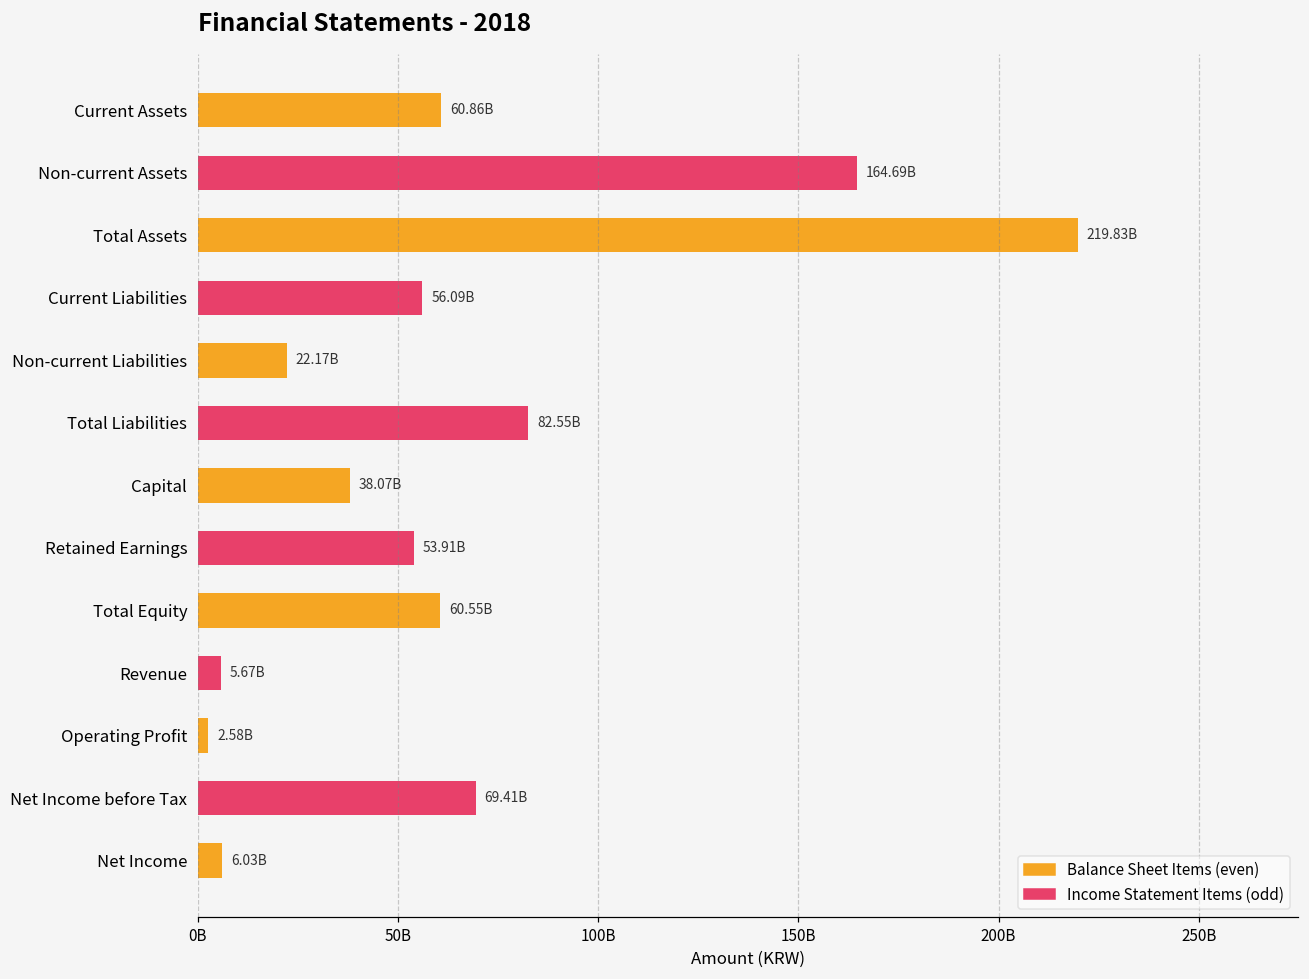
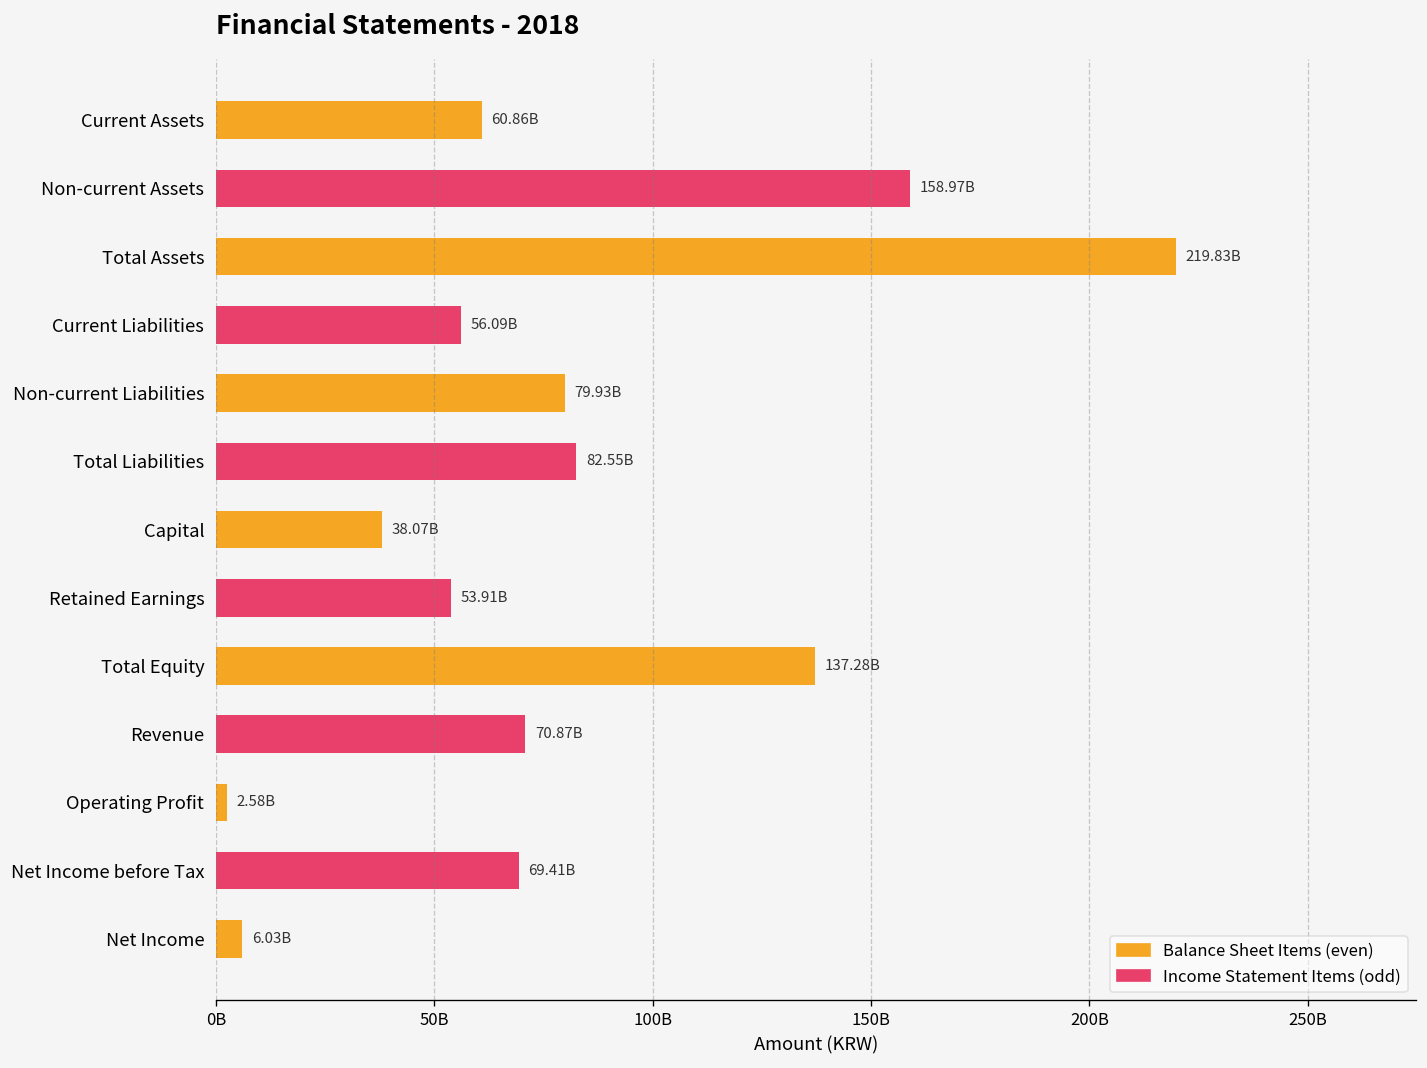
Non-current Assets: 164.69B -> 158.97B
Non-current Liabilities: 22.17B -> 79.93B
Total Equity: 60.55B -> 137.28B
Revenue: 5.67B -> 70.87B
